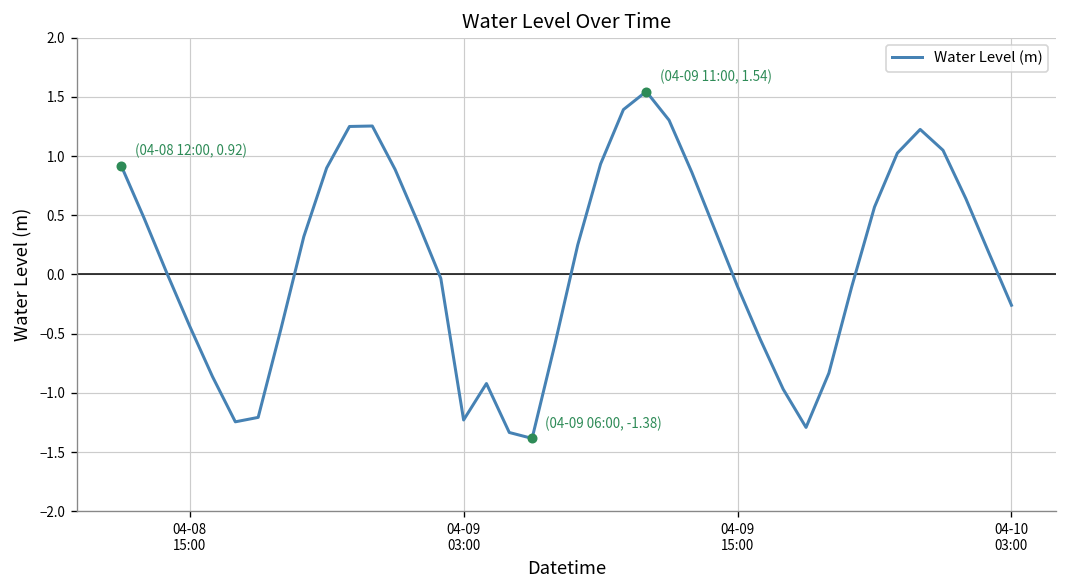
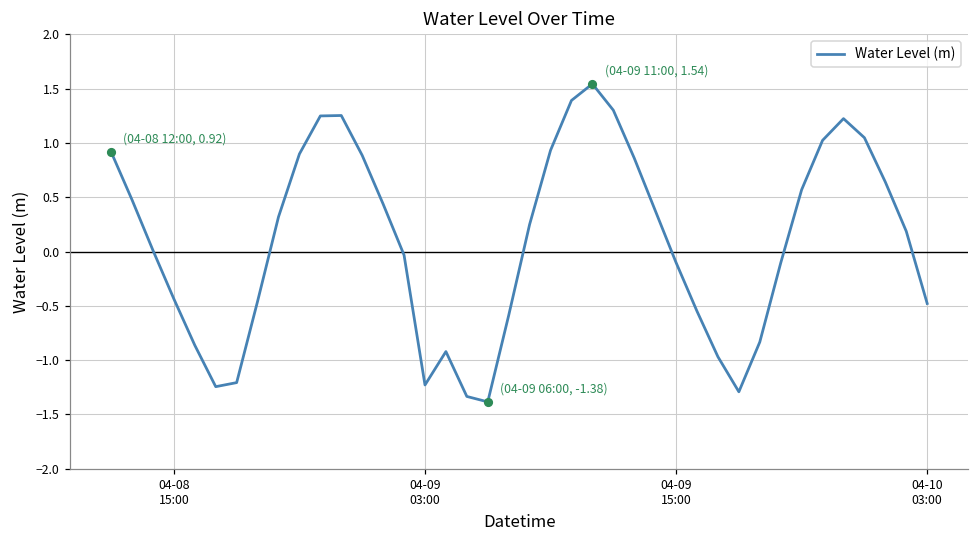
Water Level (m), 04-10 03:00: -0.3 -> -0.5
